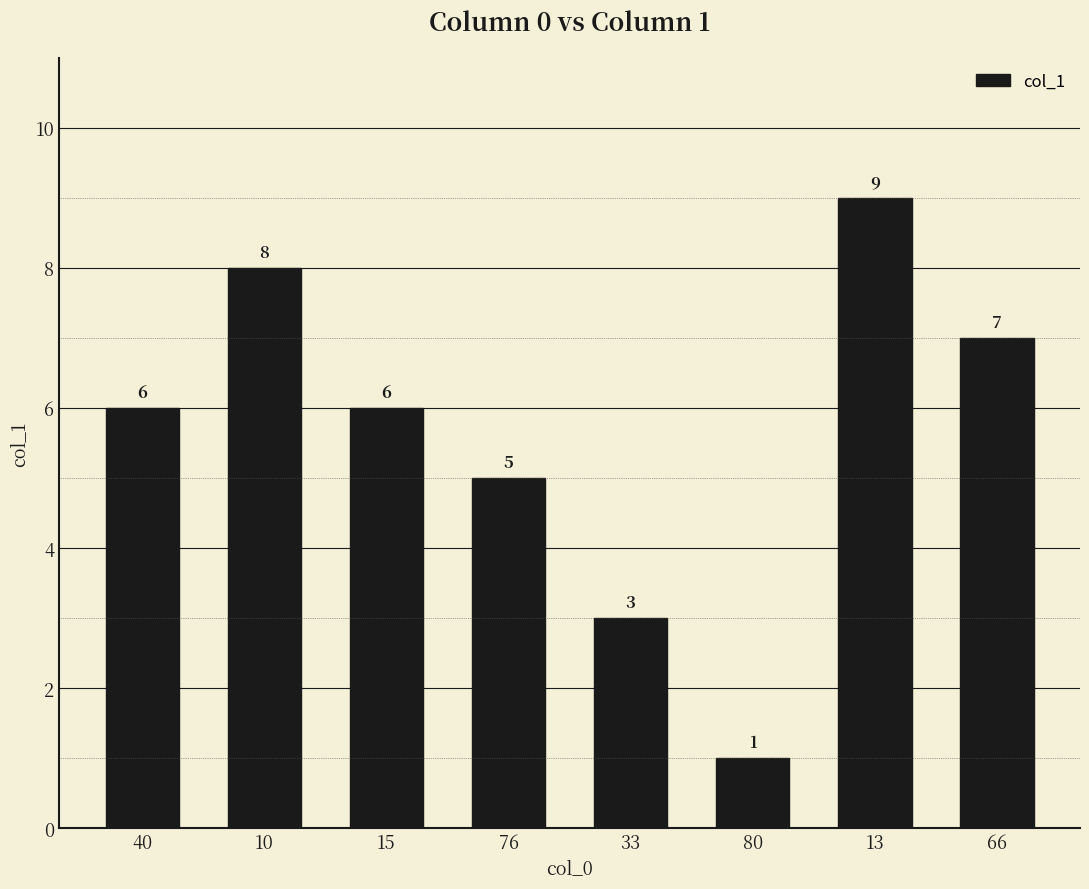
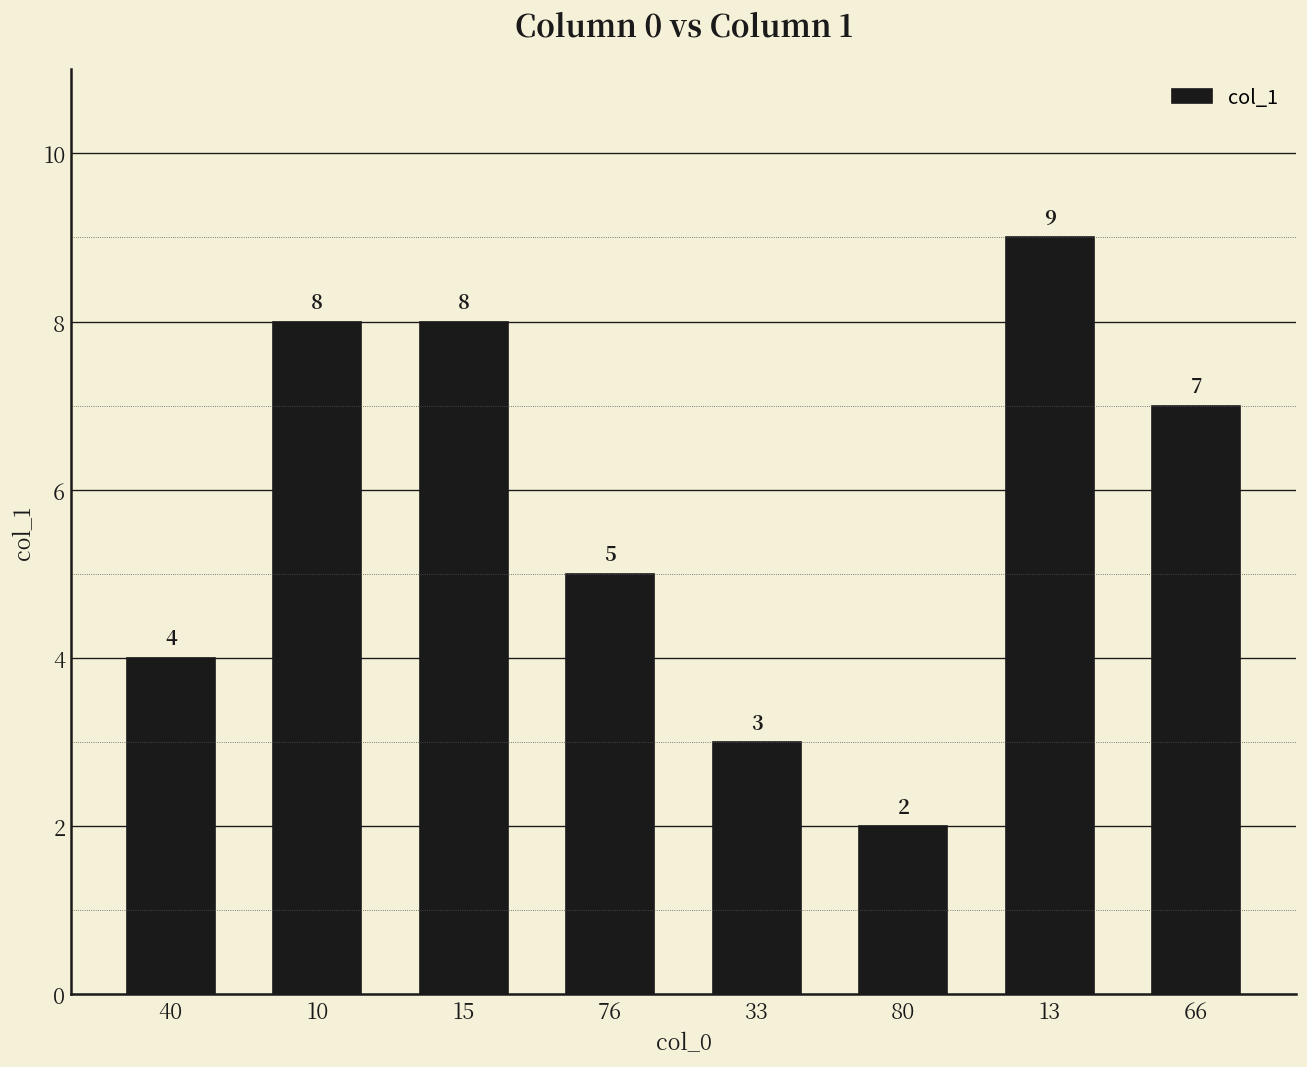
40: 6 -> 4
15: 6 -> 8
80: 1 -> 2
